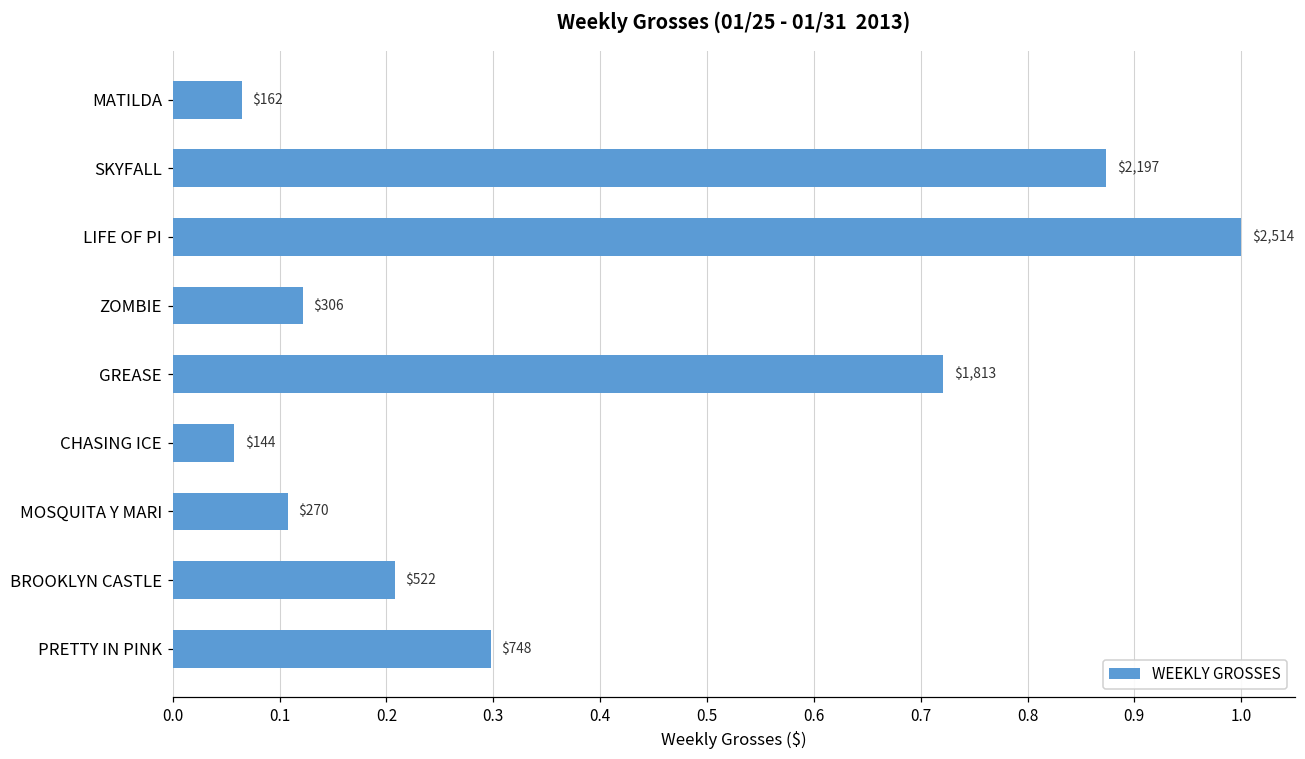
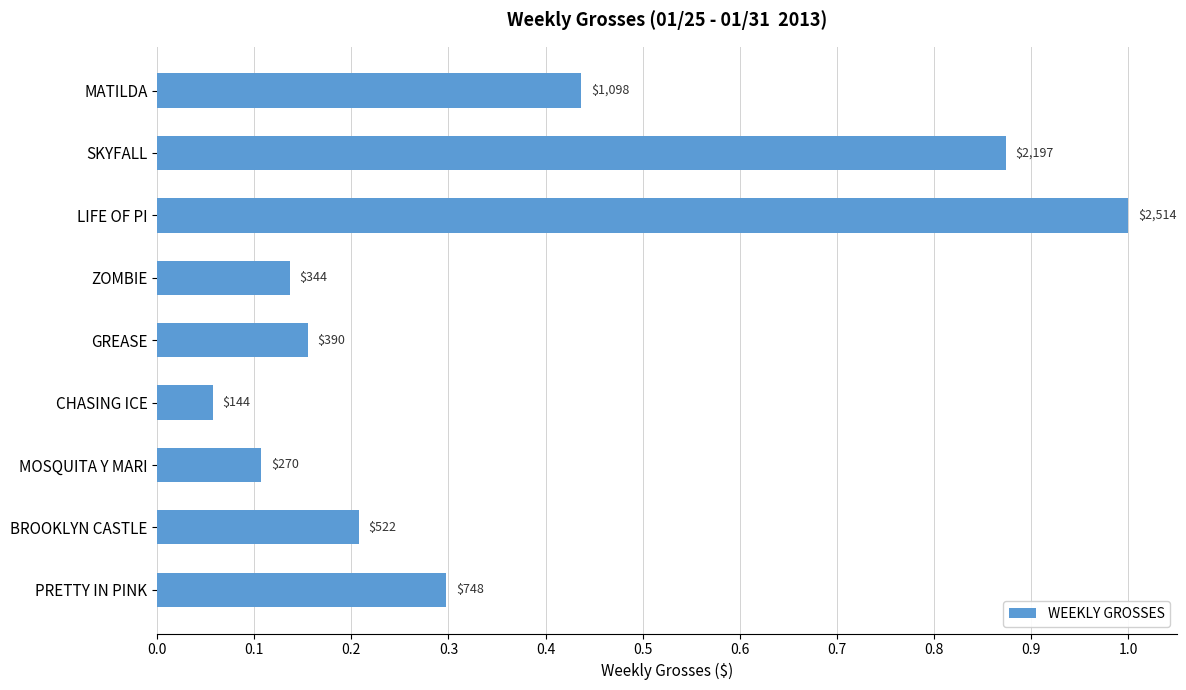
MATILDA: $162 -> $1,098
ZOMBIE: $306 -> $344
GREASE: $1,813 -> $390
